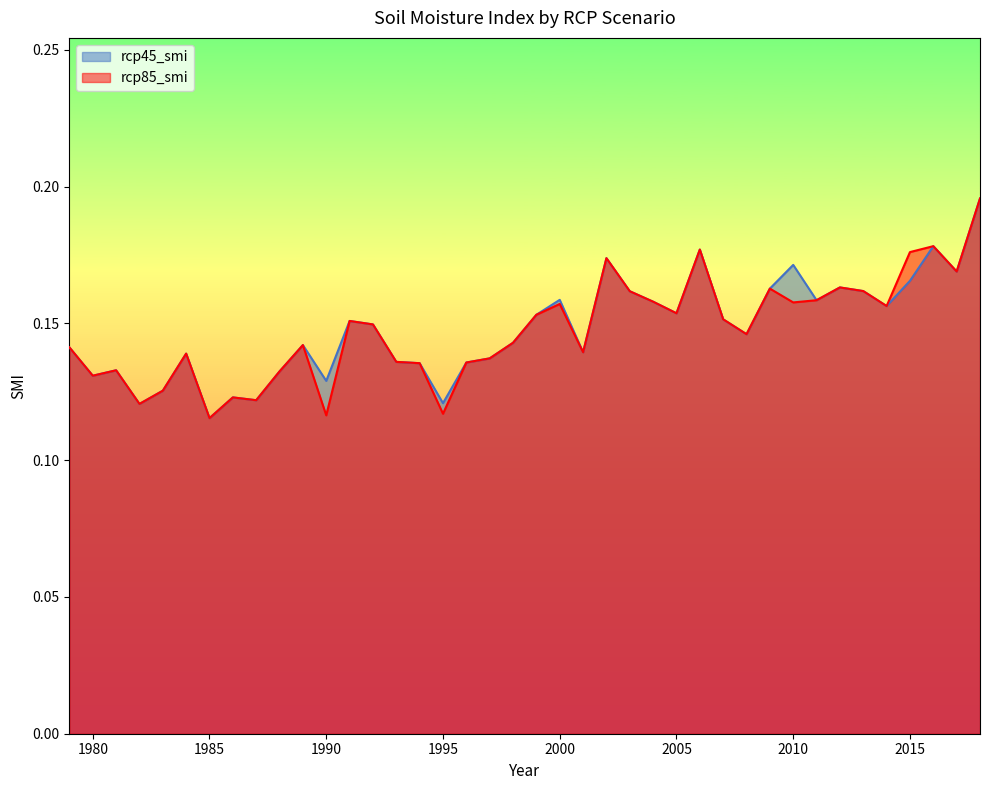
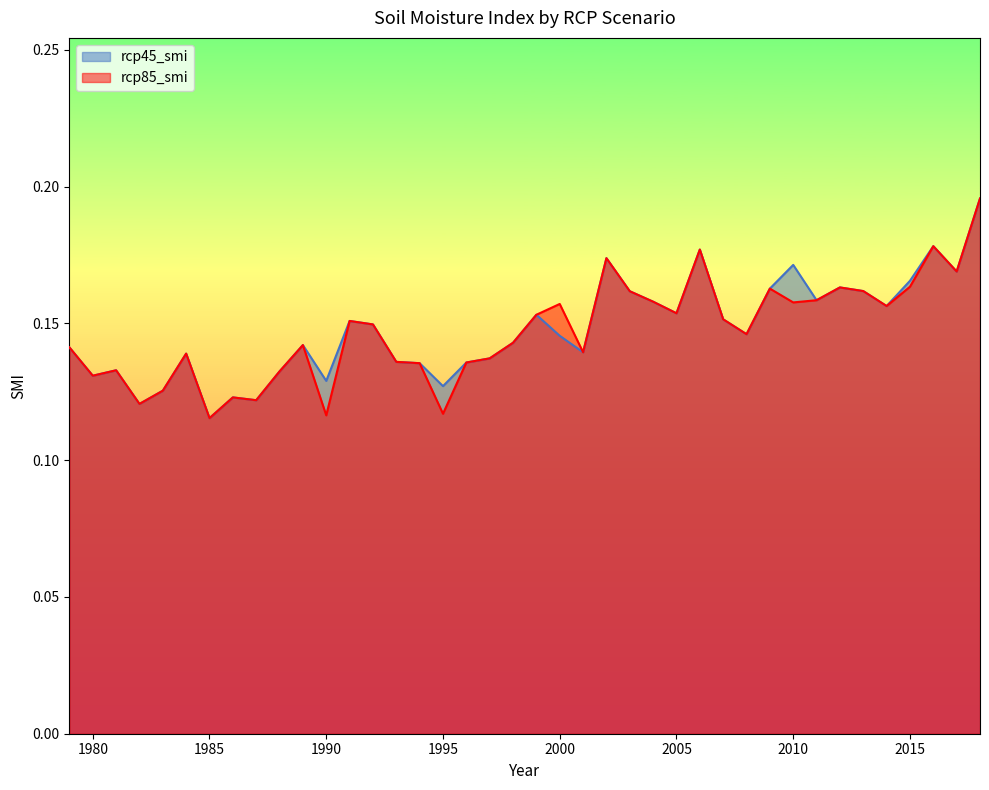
rcp45_smi, 1995: 0.121 -> 0.127
rcp45_smi, 2000: 0.159 -> 0.145
rcp85_smi, 2015: 0.176 -> 0.163
